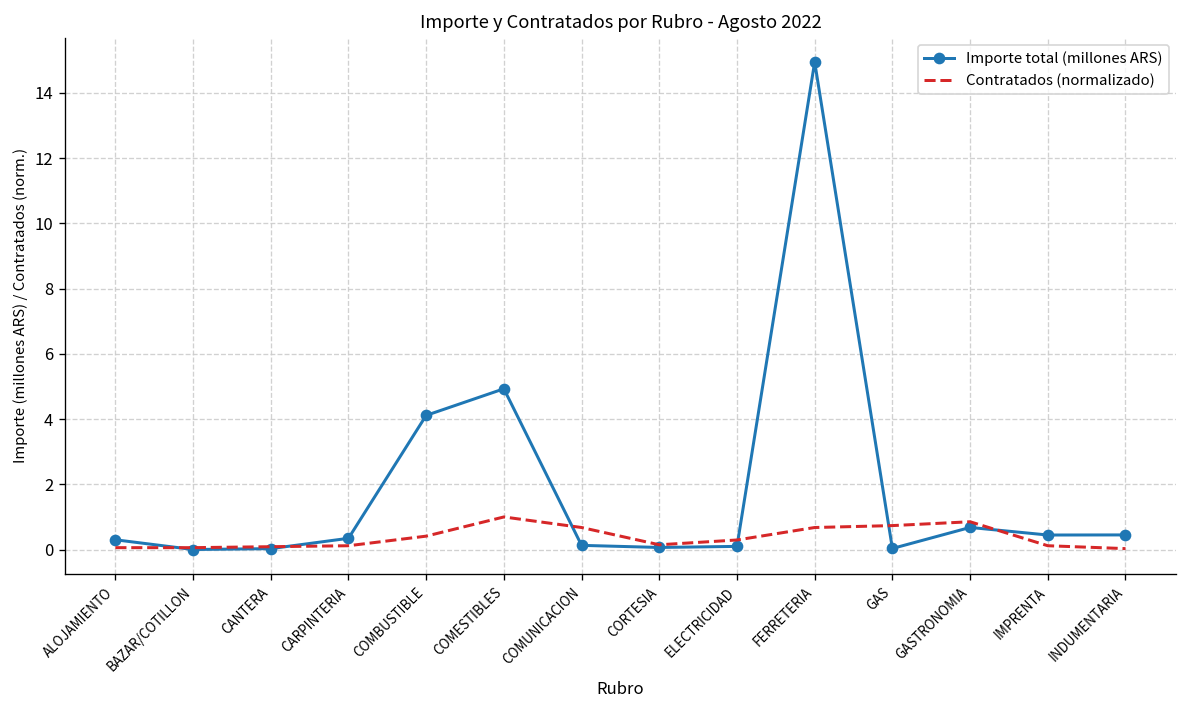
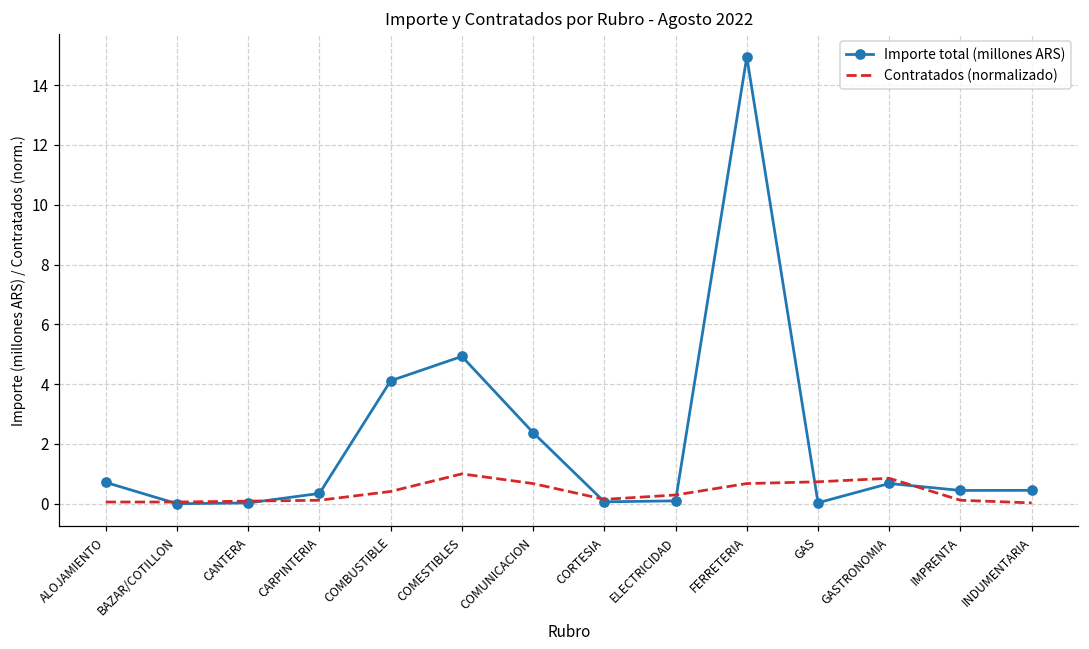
Importe total (millones ARS), ALOJAMIENTO: 0.3 -> 0.7
Importe total (millones ARS), COMUNICACION: 0.1 -> 2.4
